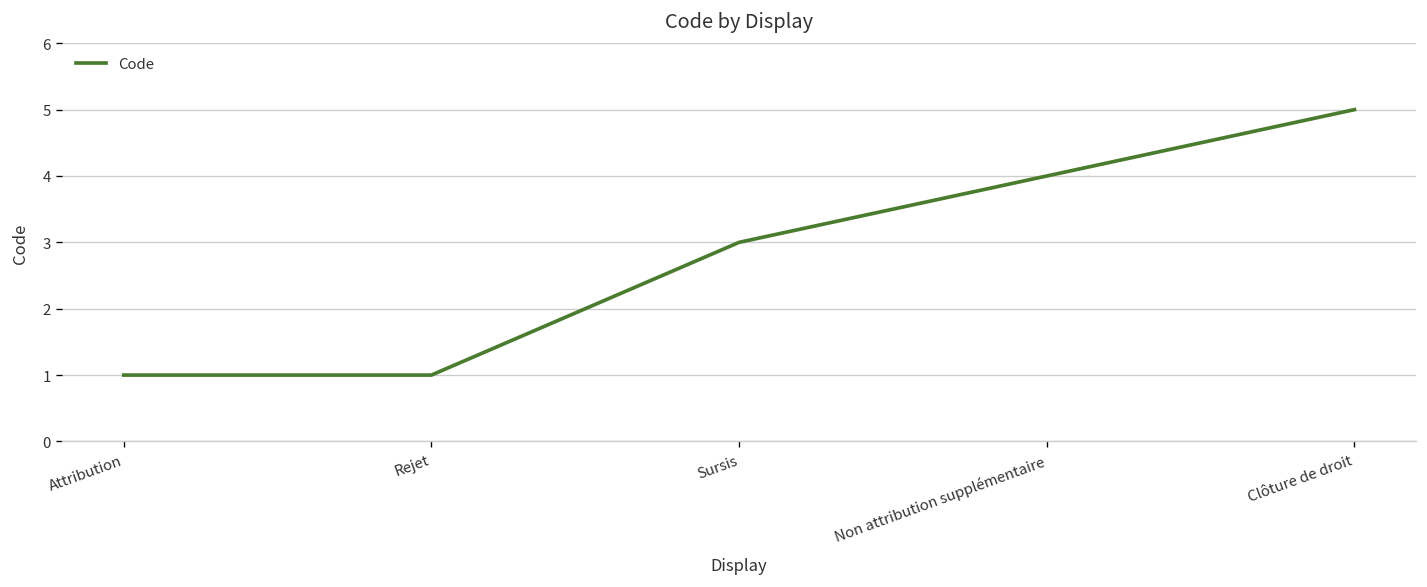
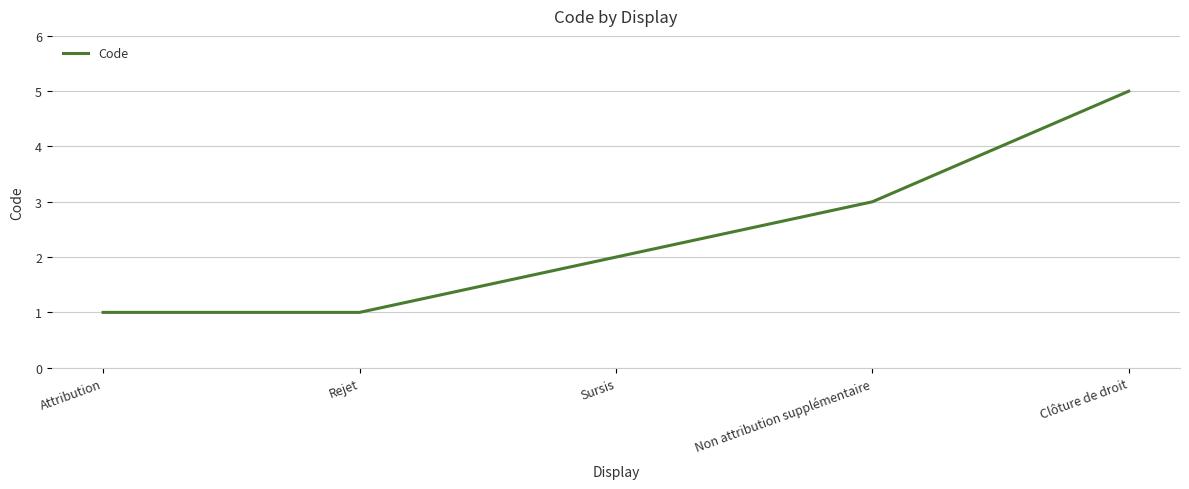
Sursis: 3 -> 2
Non attribution supplémentaire: 4 -> 3
